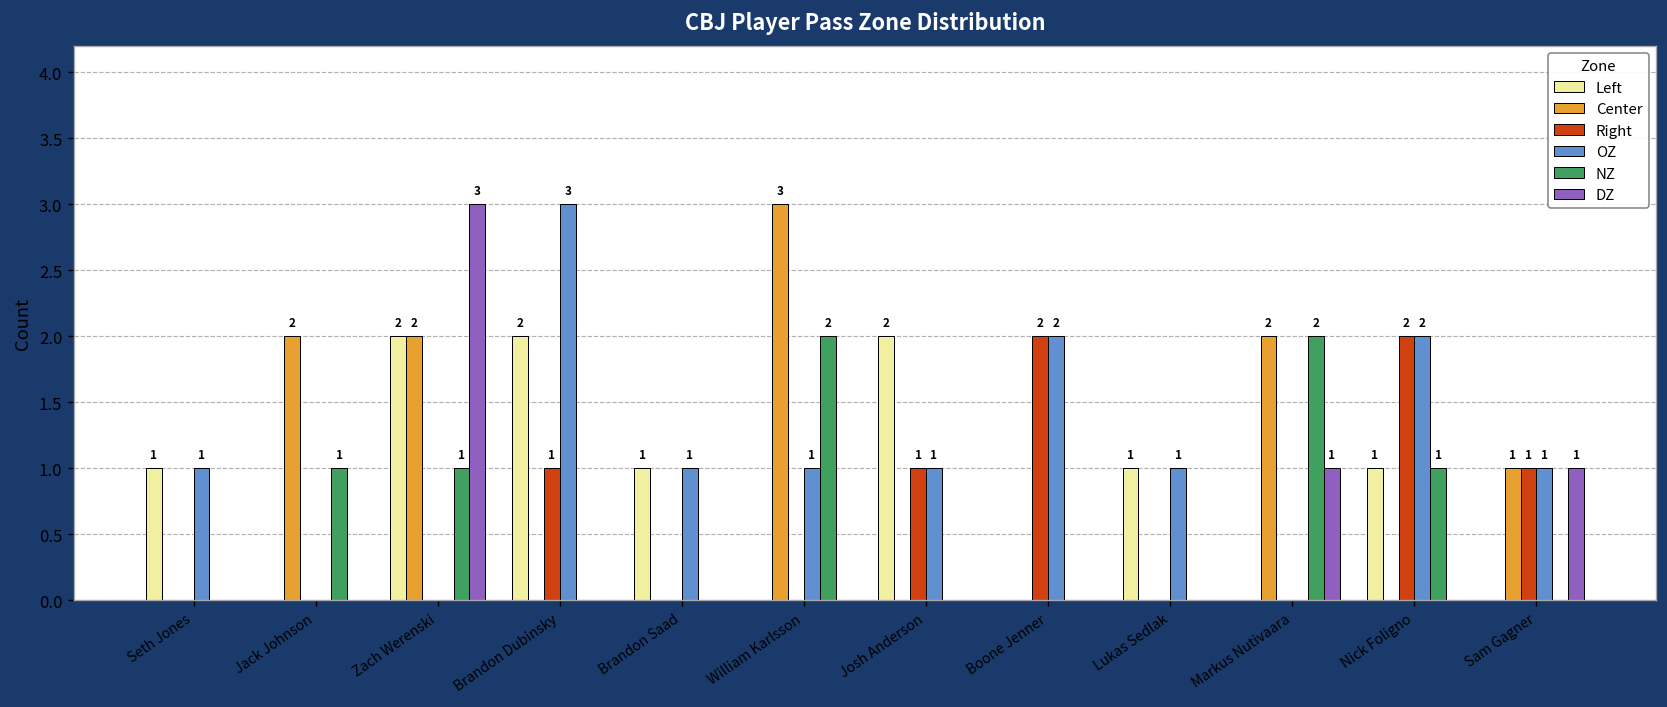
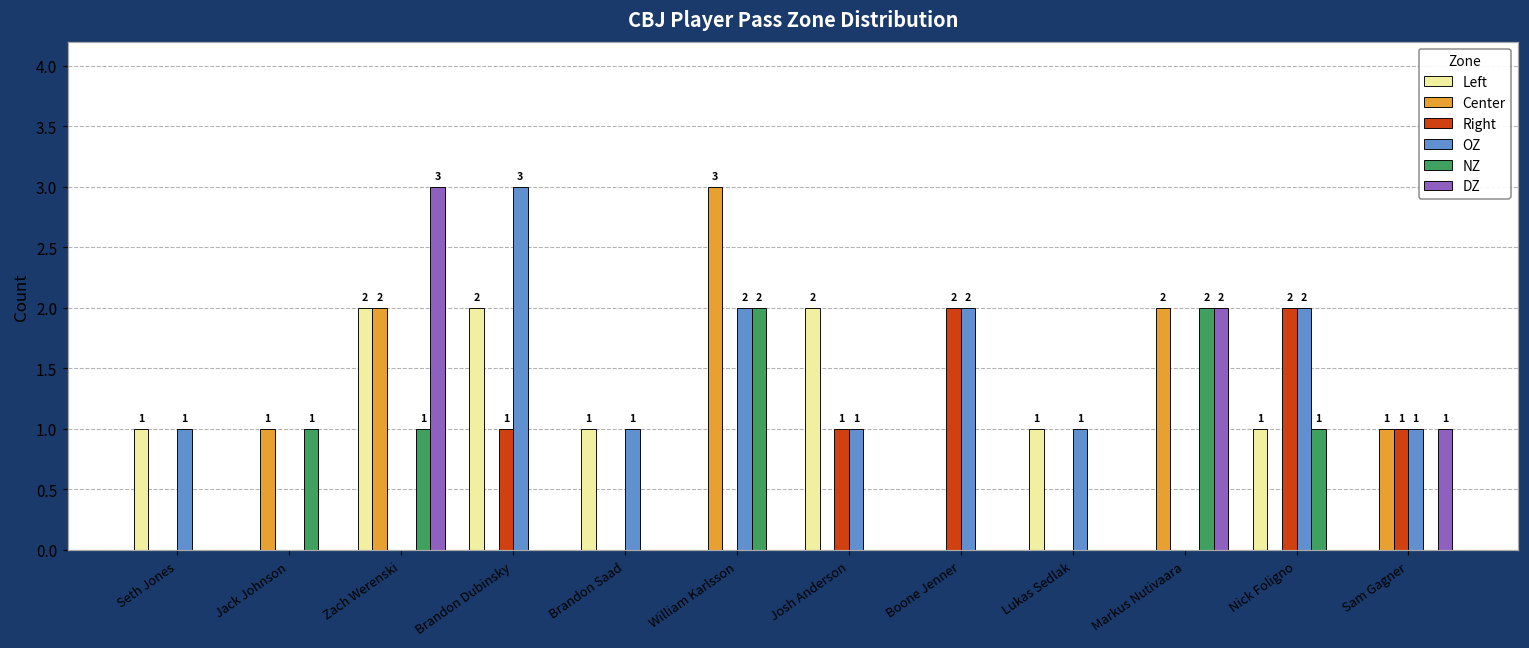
Center, Jack Johnson: 2 -> 1
OZ, William Karlsson: 1 -> 2
DZ, Markus Nutivaara: 1 -> 2
